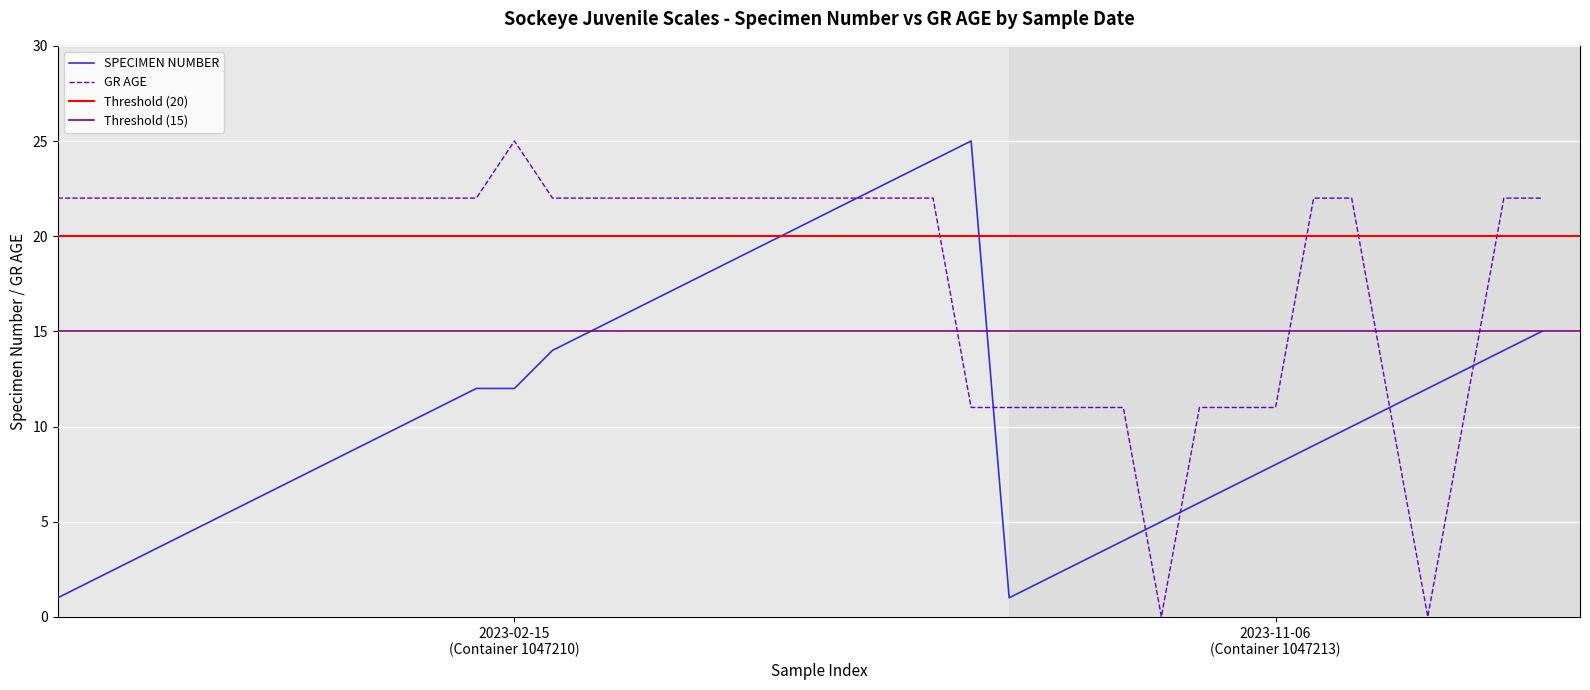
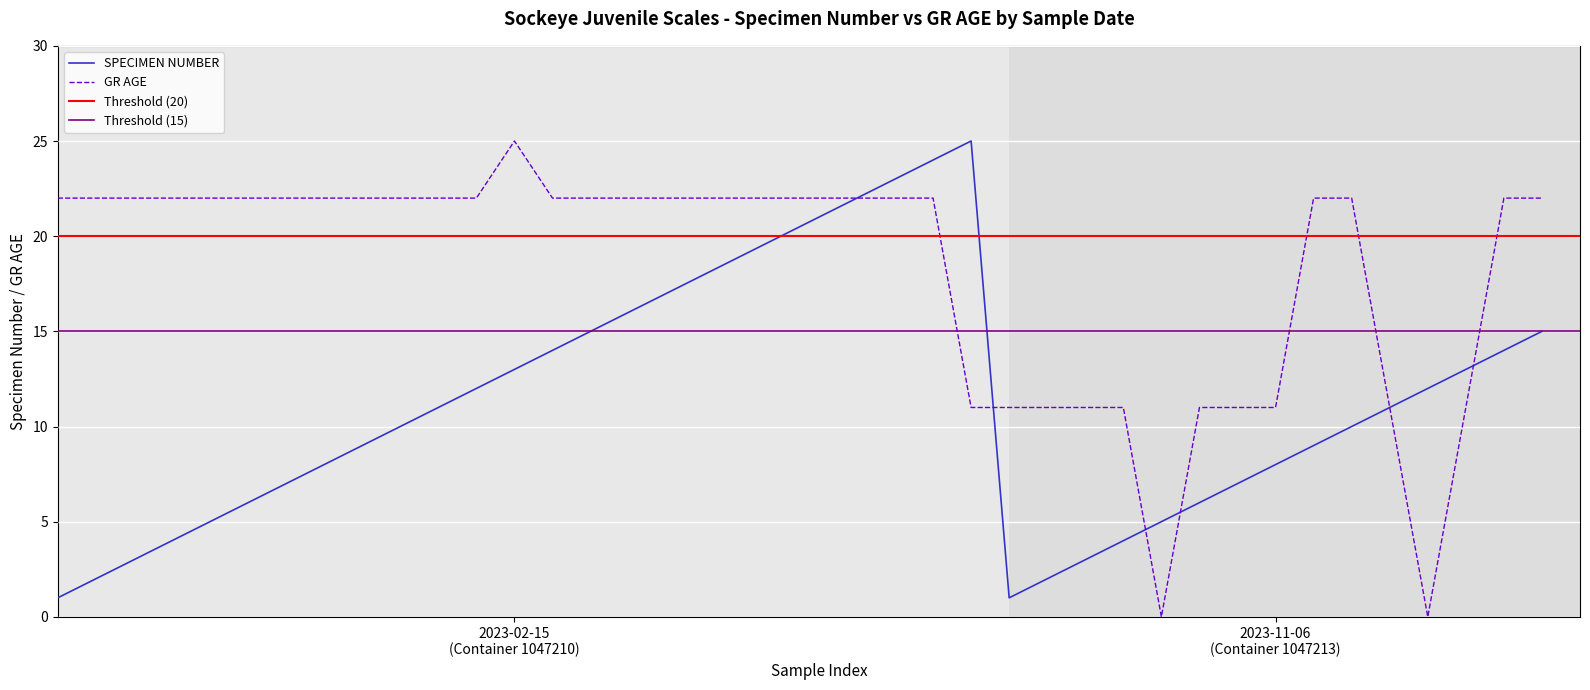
SPECIMEN NUMBER, 2023-02-15 (Container 1047210): 12 -> 13
